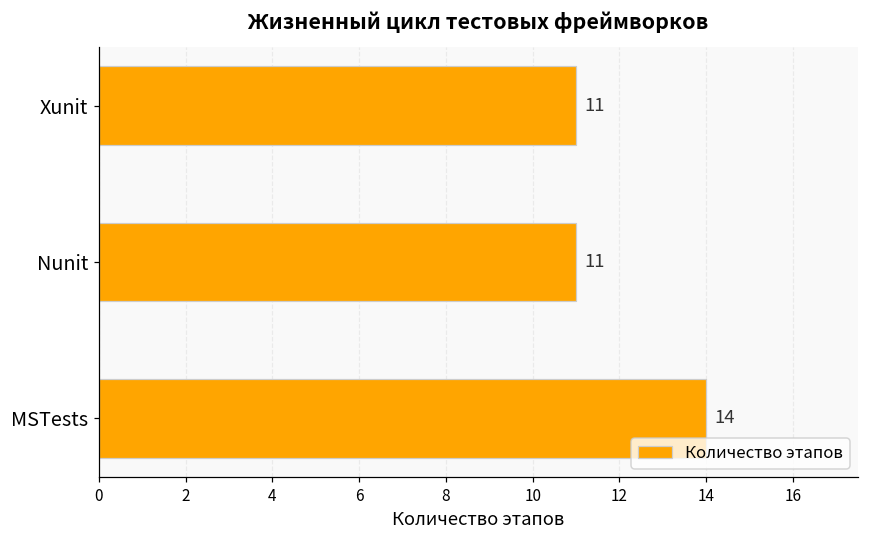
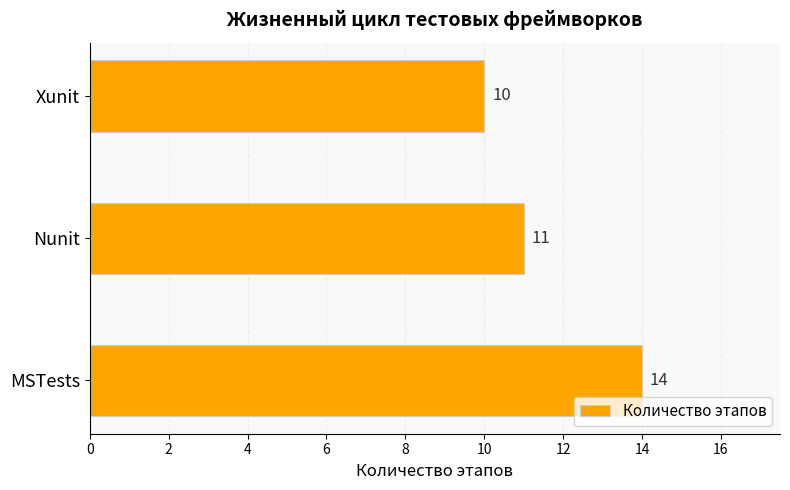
Xunit: 11 -> 10
